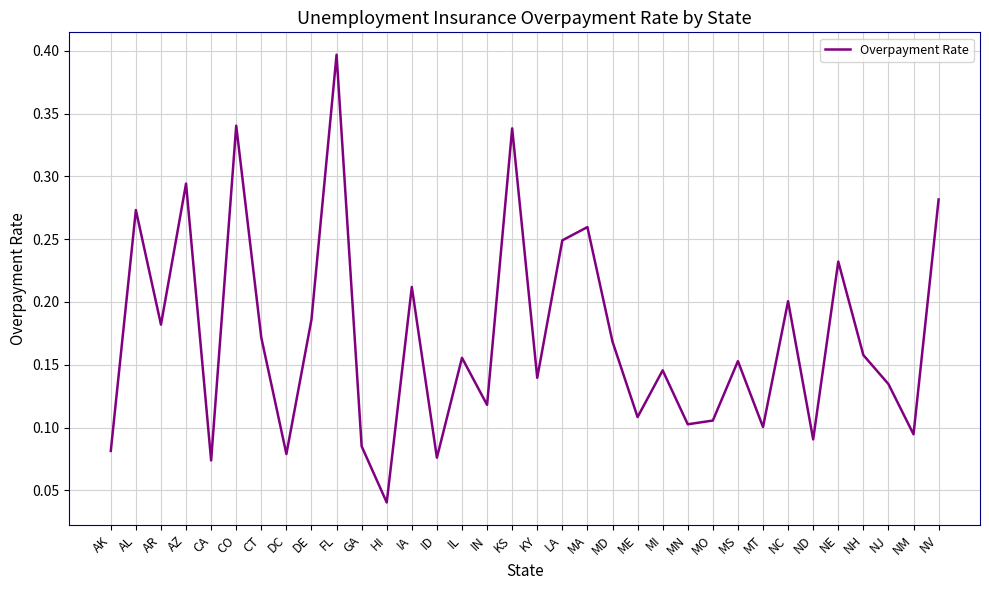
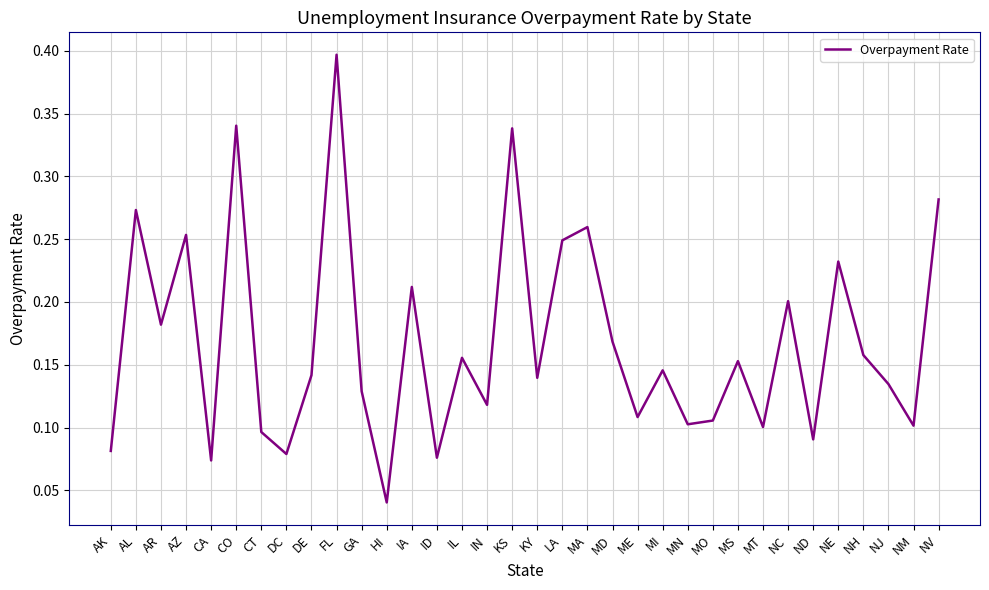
AZ: 0.294 -> 0.253
CT: 0.172 -> 0.096
DE: 0.186 -> 0.142
GA: 0.085 -> 0.129
NM: 0.095 -> 0.101
